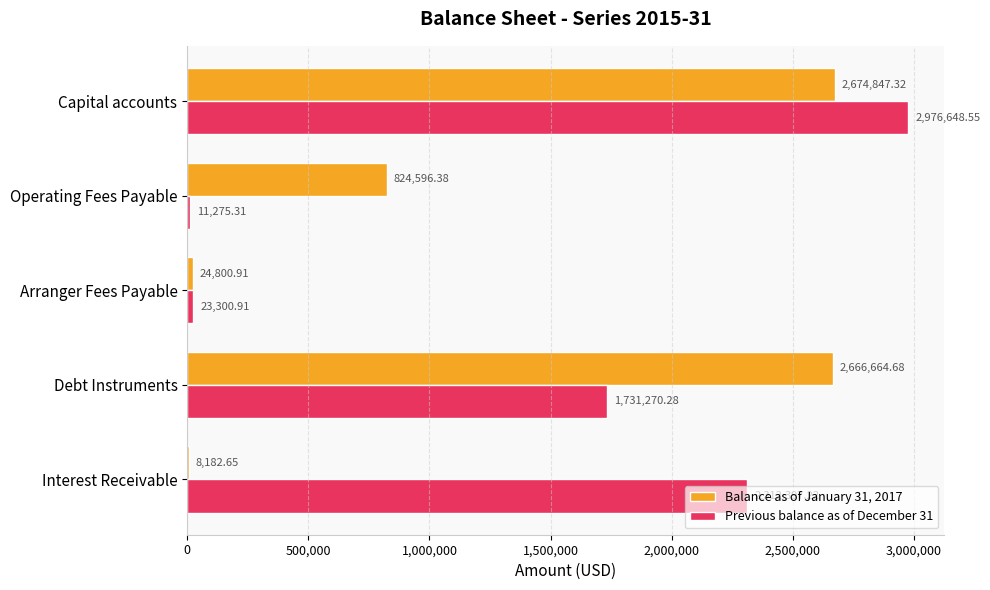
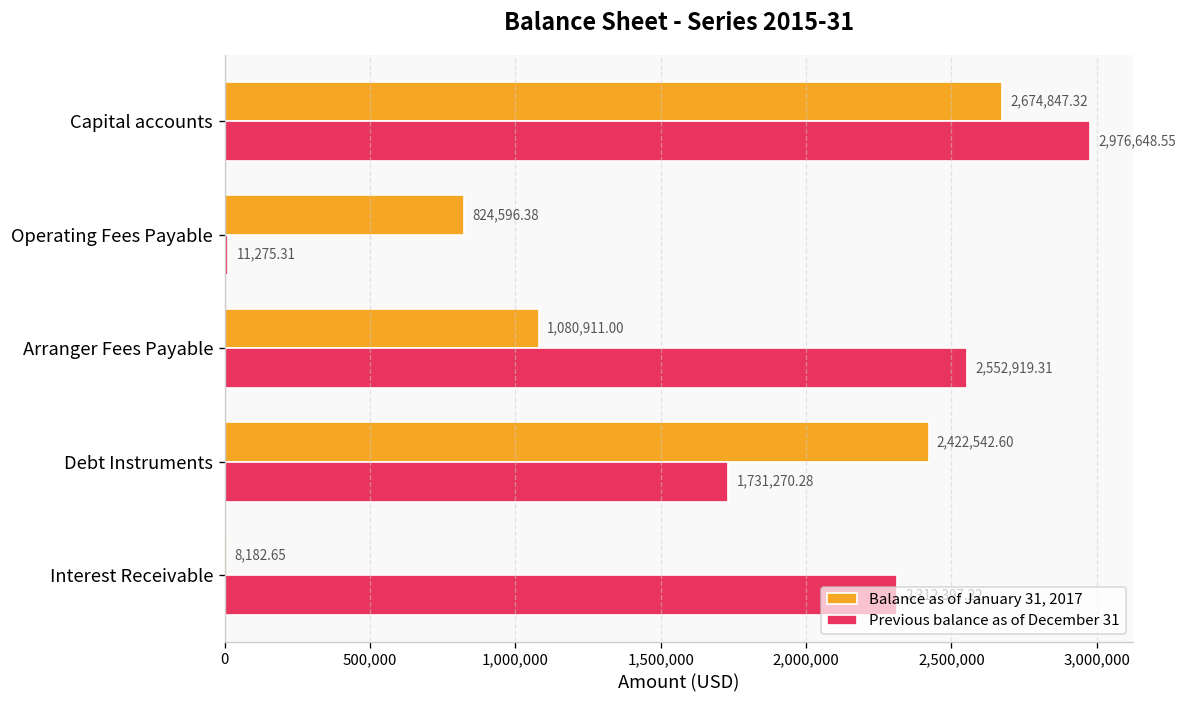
Balance as of January 31, 2017, Arranger Fees Payable: 24,800.91 -> 1,080,911.00
Previous balance as of December 31, Arranger Fees Payable: 23,300.91 -> 2,552,919.31
Balance as of January 31, 2017, Debt Instruments: 2,666,664.68 -> 2,422,542.60
